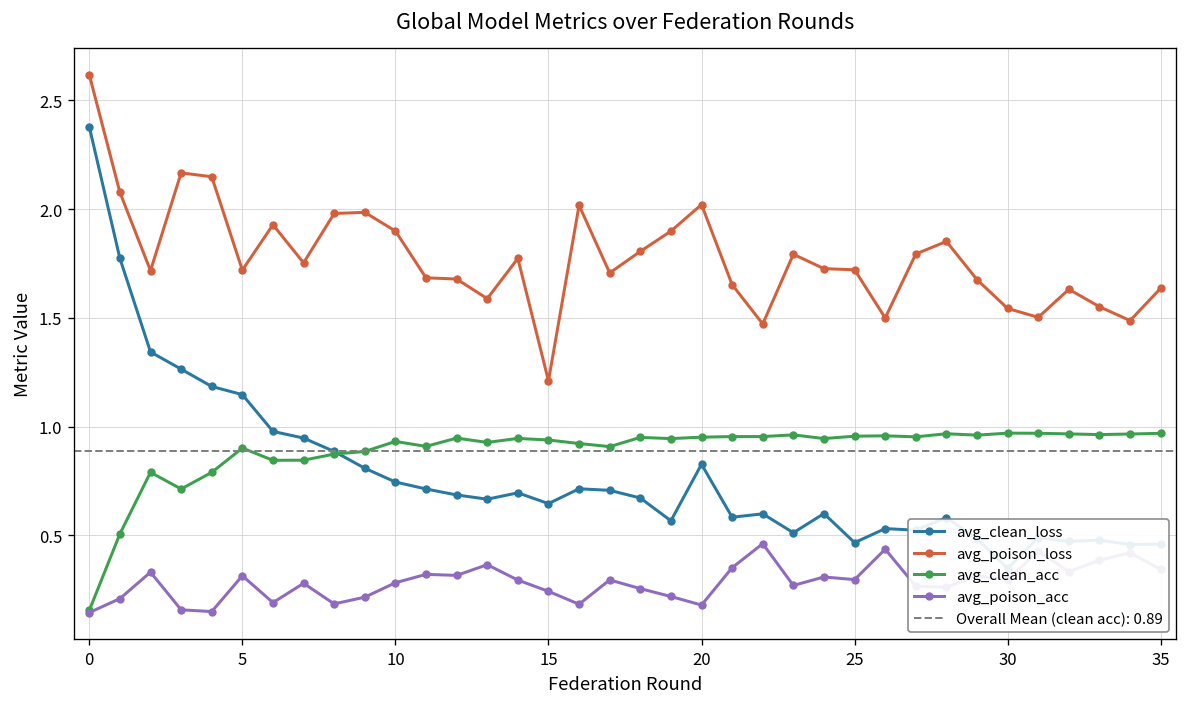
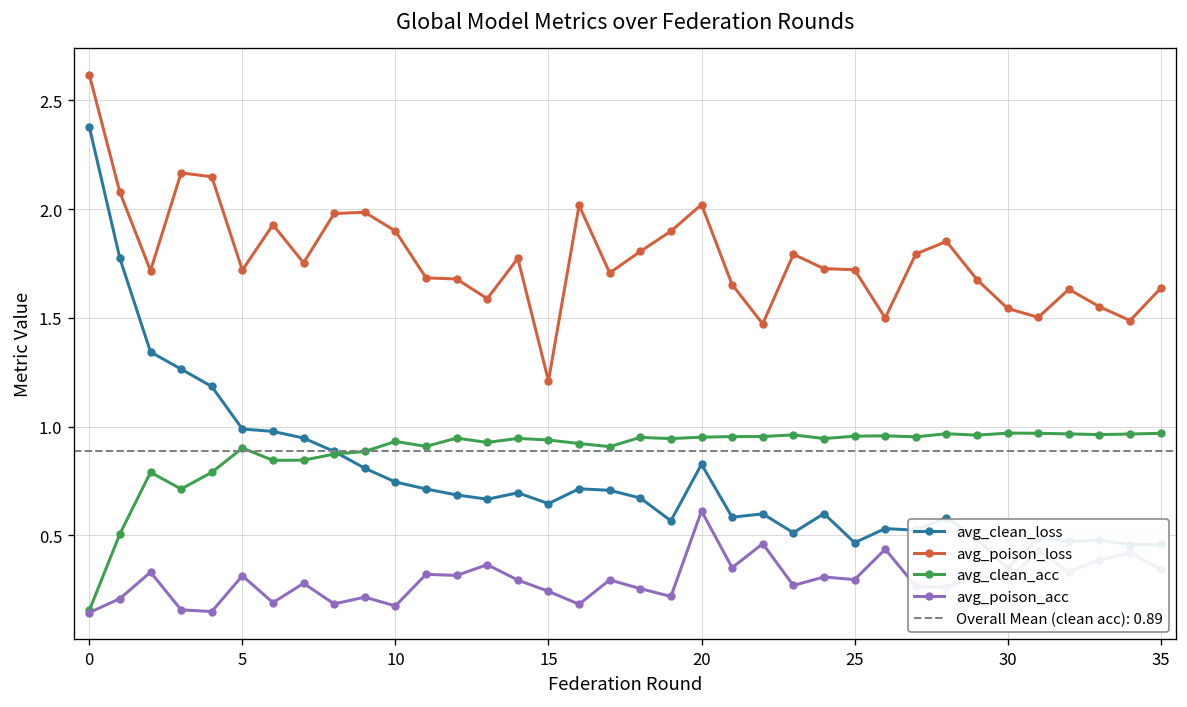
avg_clean_loss, 5: 1.15 -> 0.99
avg_poison_acc, 10: 0.28 -> 0.18
avg_poison_acc, 20: 0.18 -> 0.61
